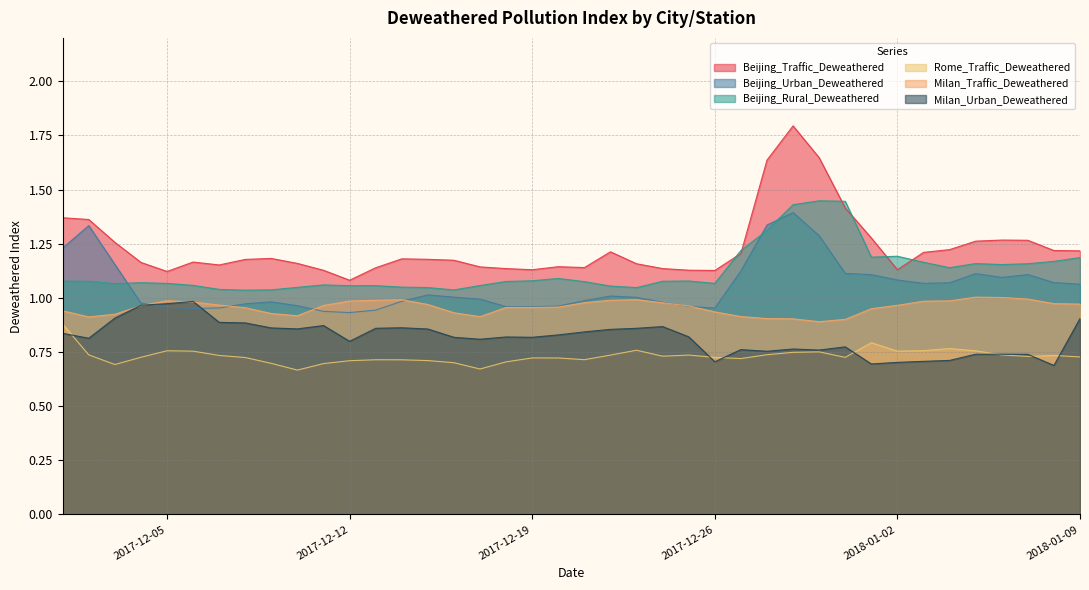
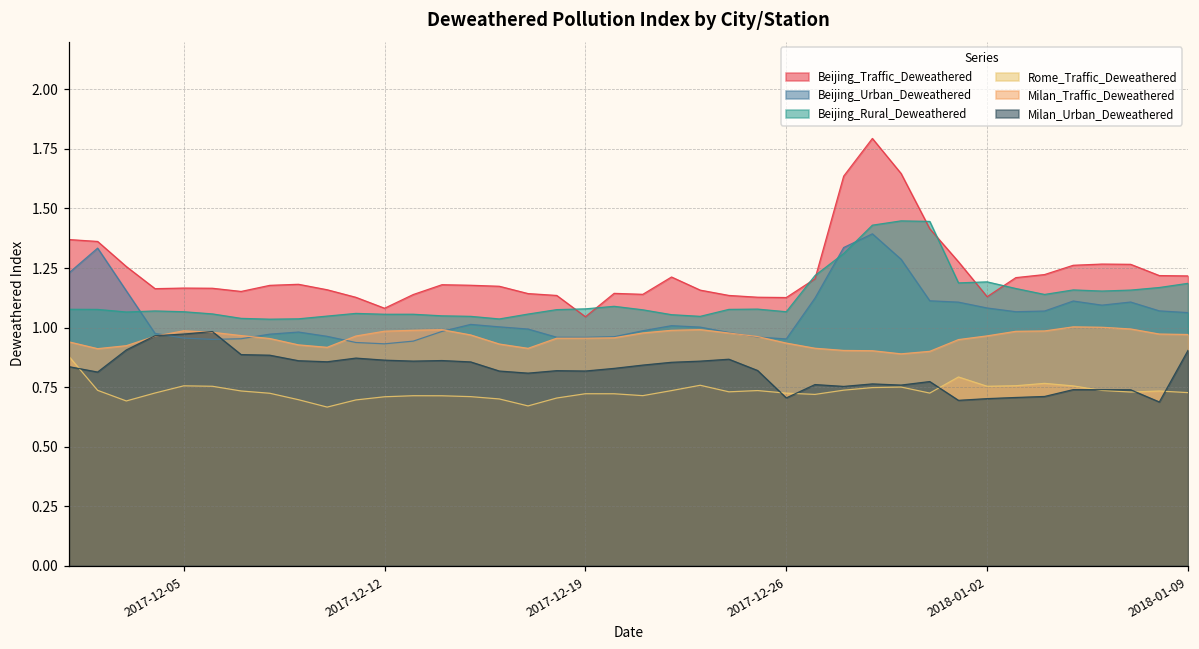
Beijing_Traffic_Deweathered, 2017-12-05: 1.12 -> 1.17
Milan_Urban_Deweathered, 2017-12-12: 0.80 -> 0.86
Beijing_Traffic_Deweathered, 2017-12-19: 1.13 -> 1.05
